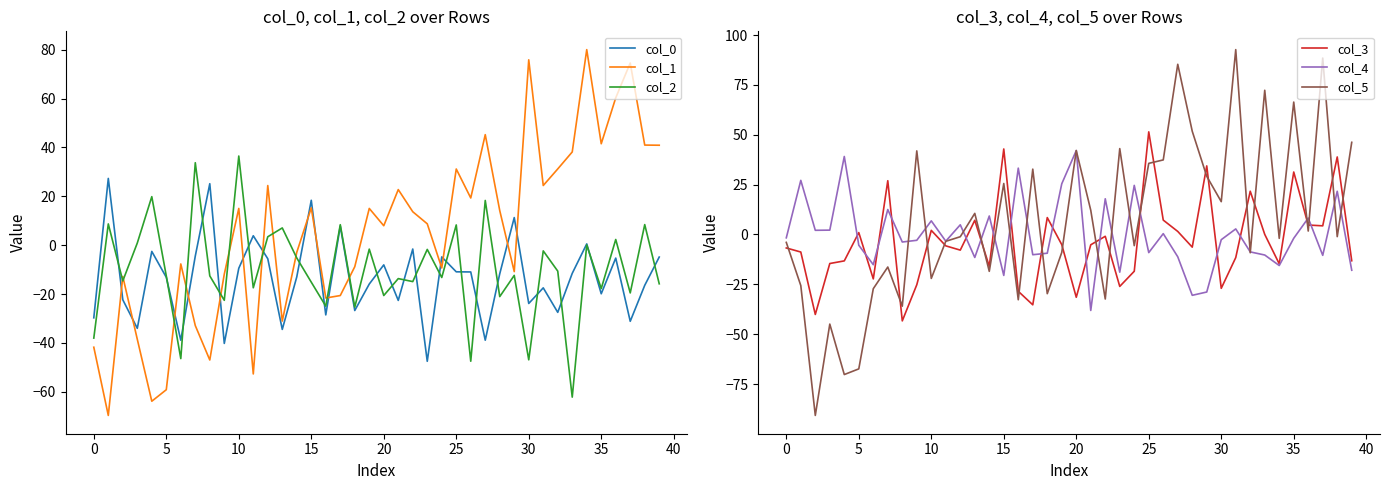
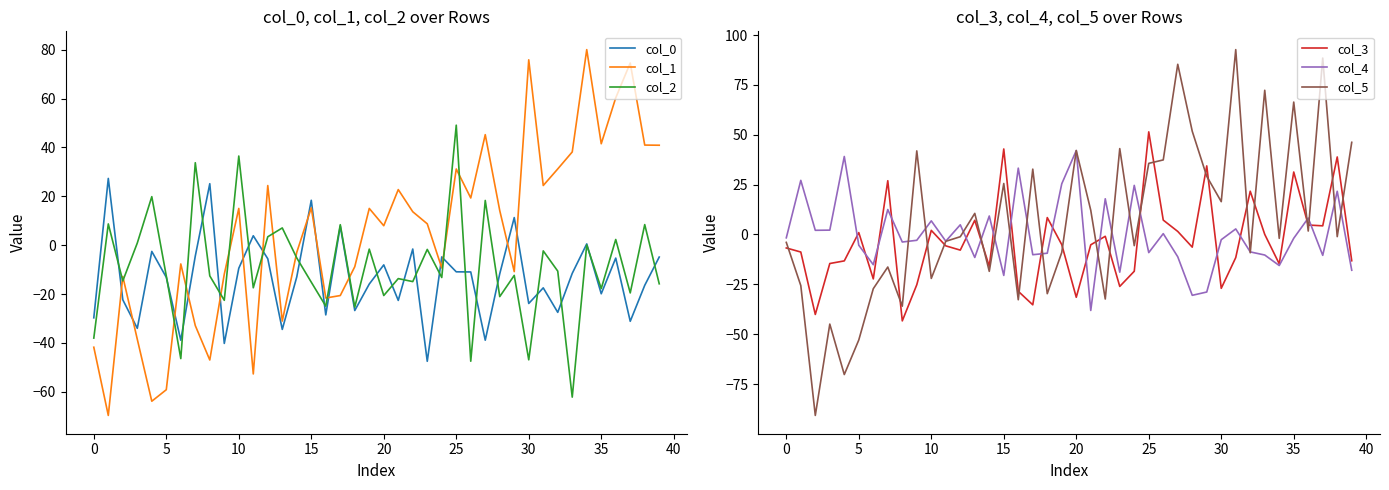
col_0, col_1, col_2 over Rows, col_2, 25: 8 -> 49
col_3, col_4, col_5 over Rows, col_5, 5: -67 -> -53
